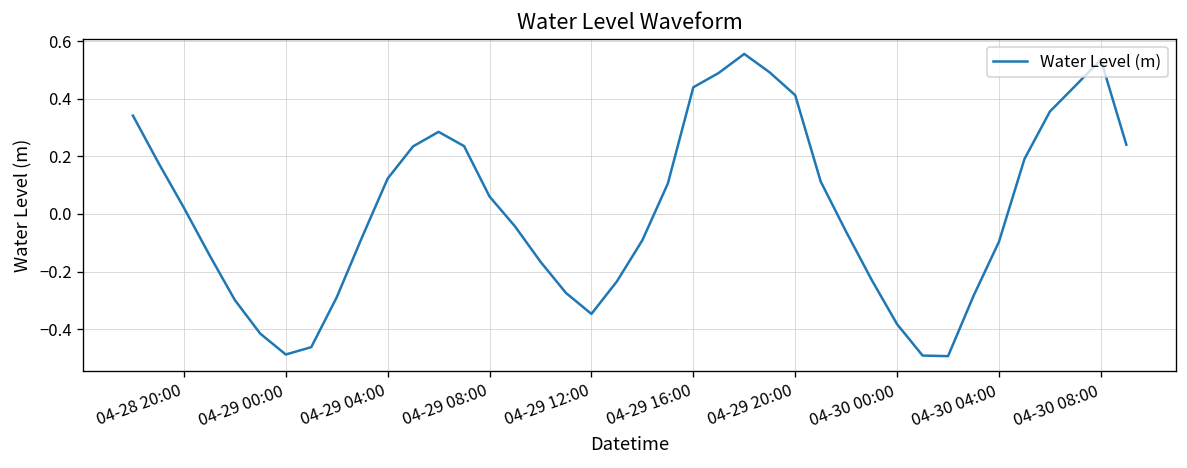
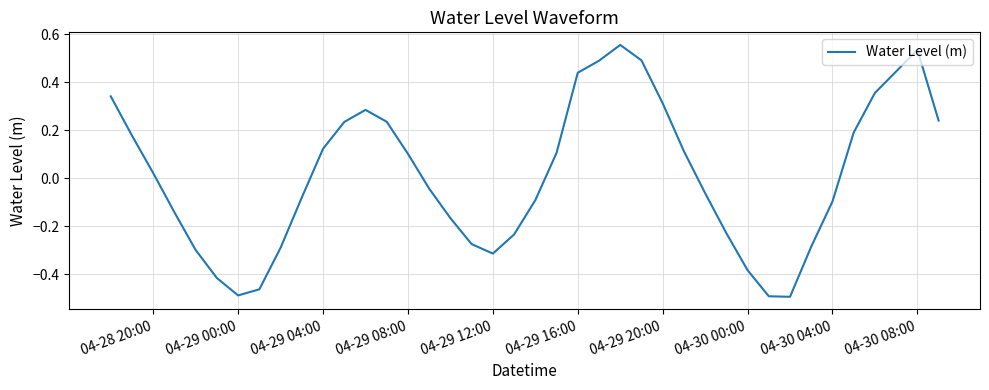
04-29 08:00: 0.06 -> 0.10
04-29 12:00: -0.35 -> -0.31
04-29 20:00: 0.41 -> 0.31
